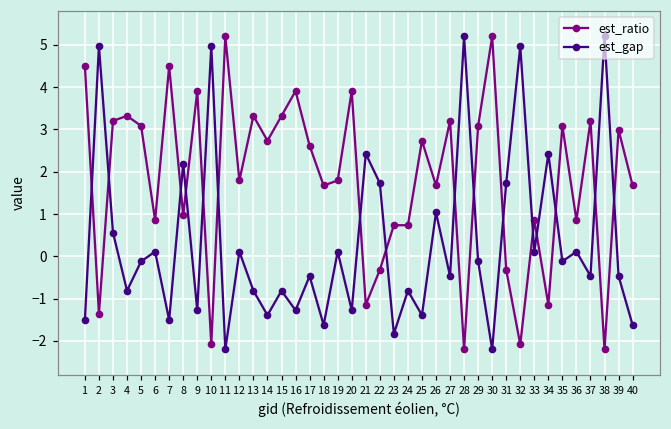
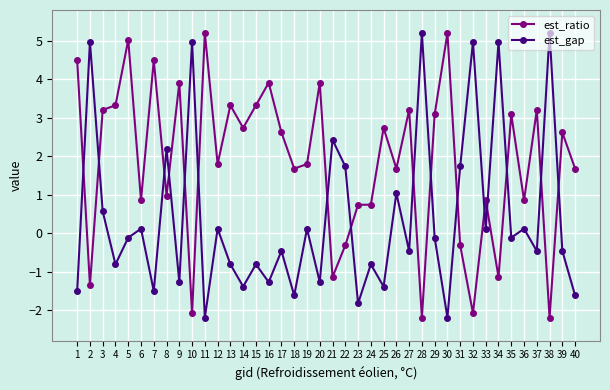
est_ratio, 5: 3.1 -> 5.0
est_gap, 34: 2.4 -> 5.0
est_ratio, 39: 3.0 -> 2.6
